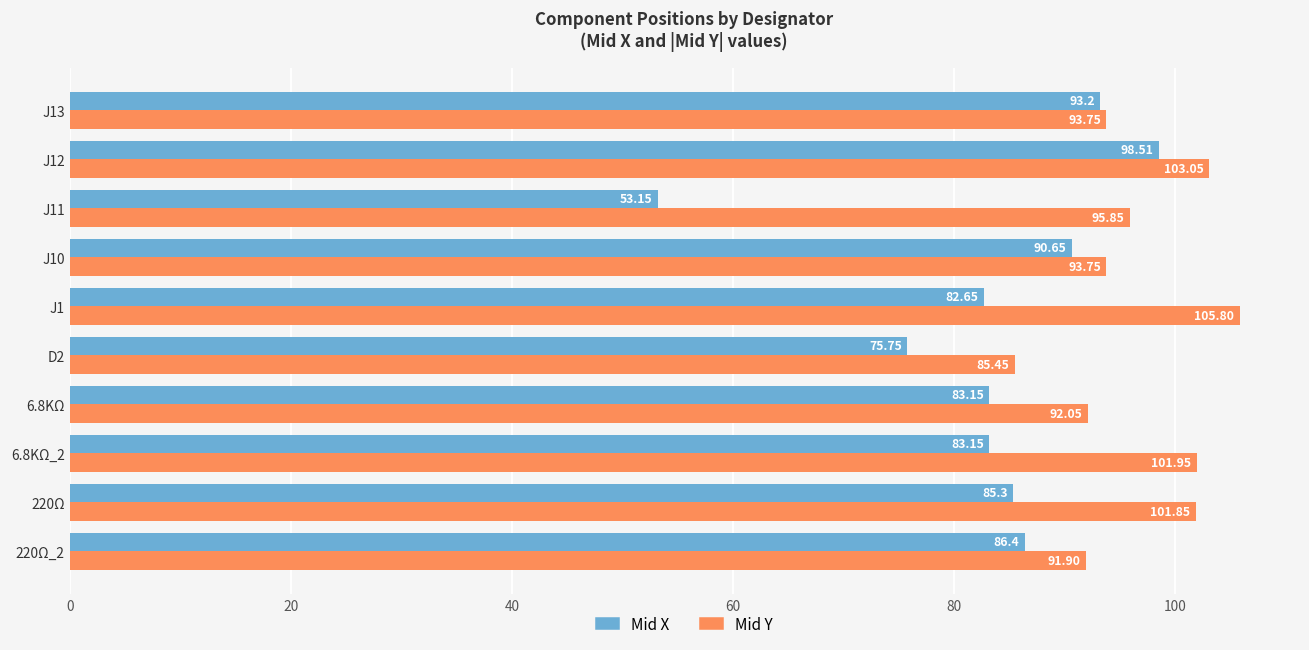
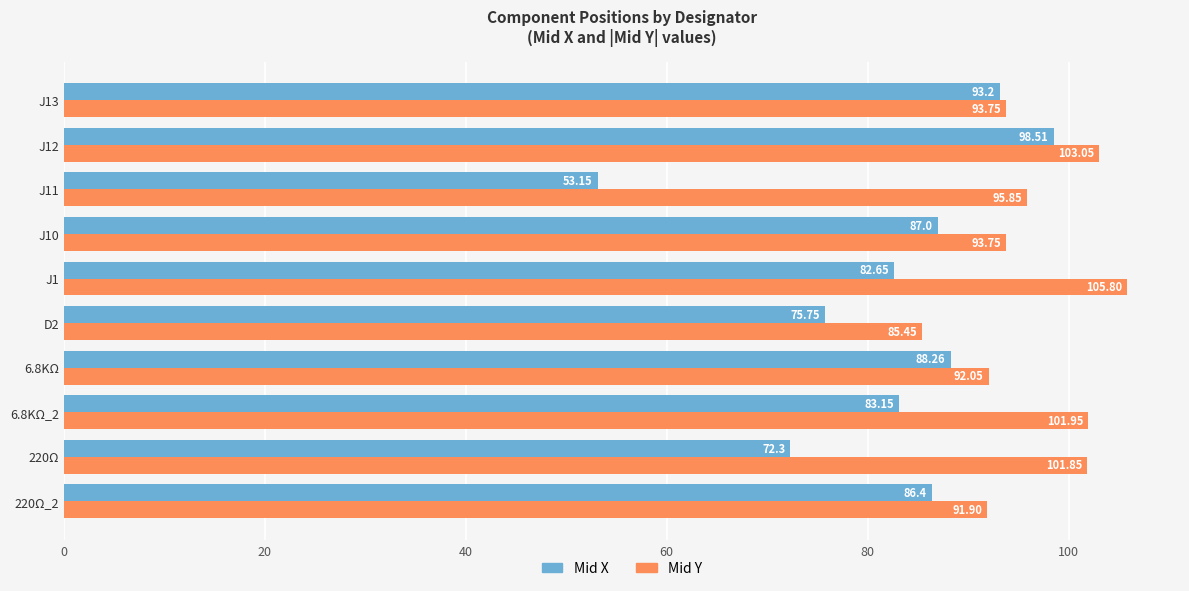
Mid X, J10: 90.65 -> 87.0
Mid X, 6.8KΩ: 83.15 -> 88.26
Mid X, 220Ω: 85.3 -> 72.3
